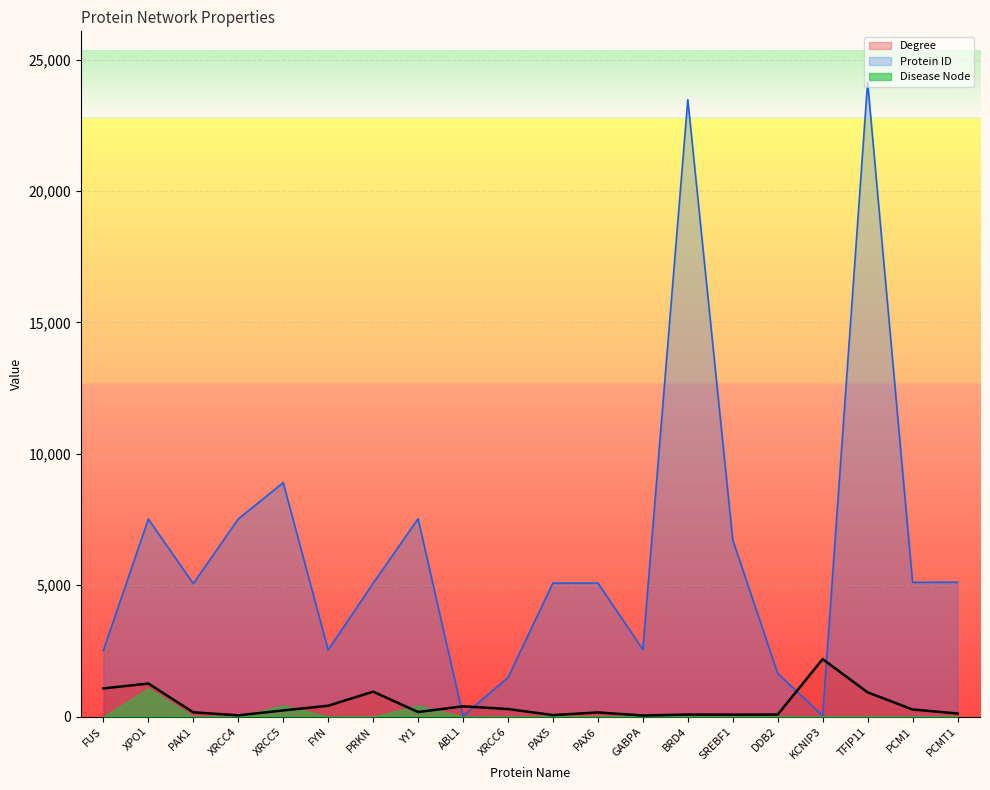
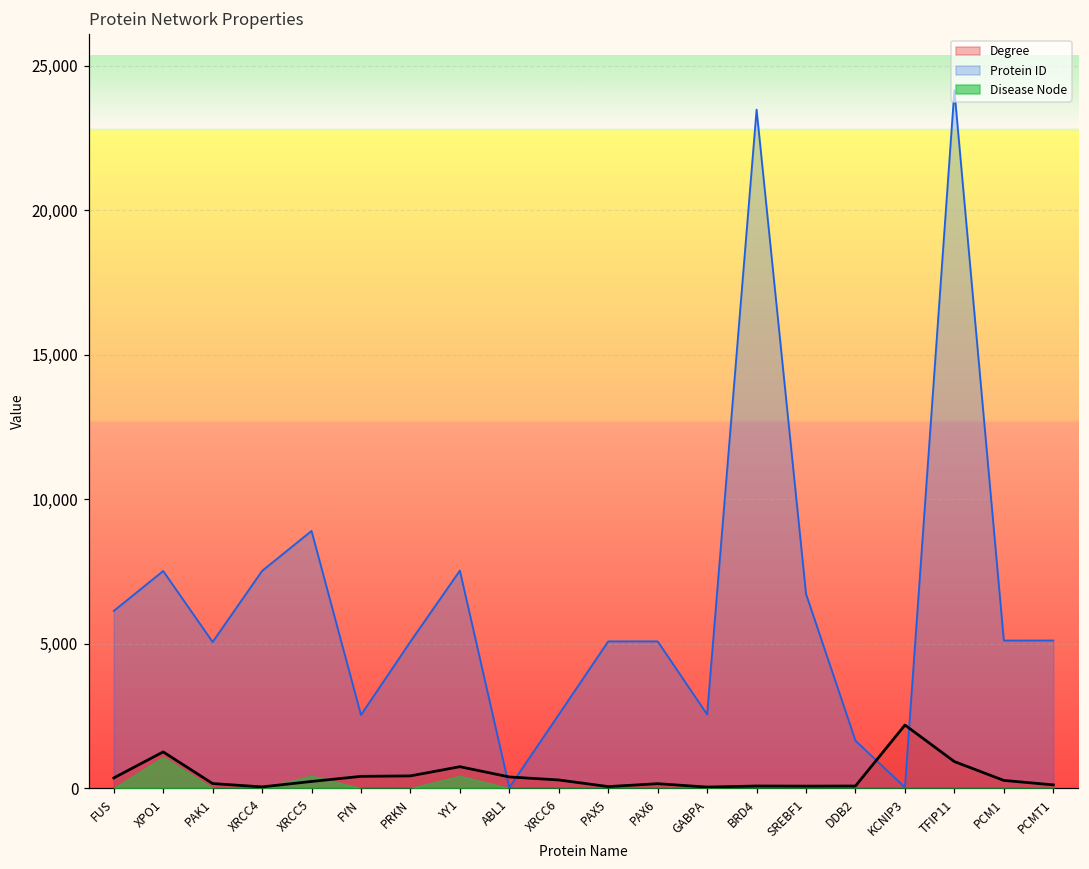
Degree, FUS: 1,100 -> 400
Protein ID, FUS: 2,500 -> 6,100
Degree, PRKN: 900 -> 400
Degree, YY1: 200 -> 700
Protein ID, XRCC6: 1,500 -> 2,500
